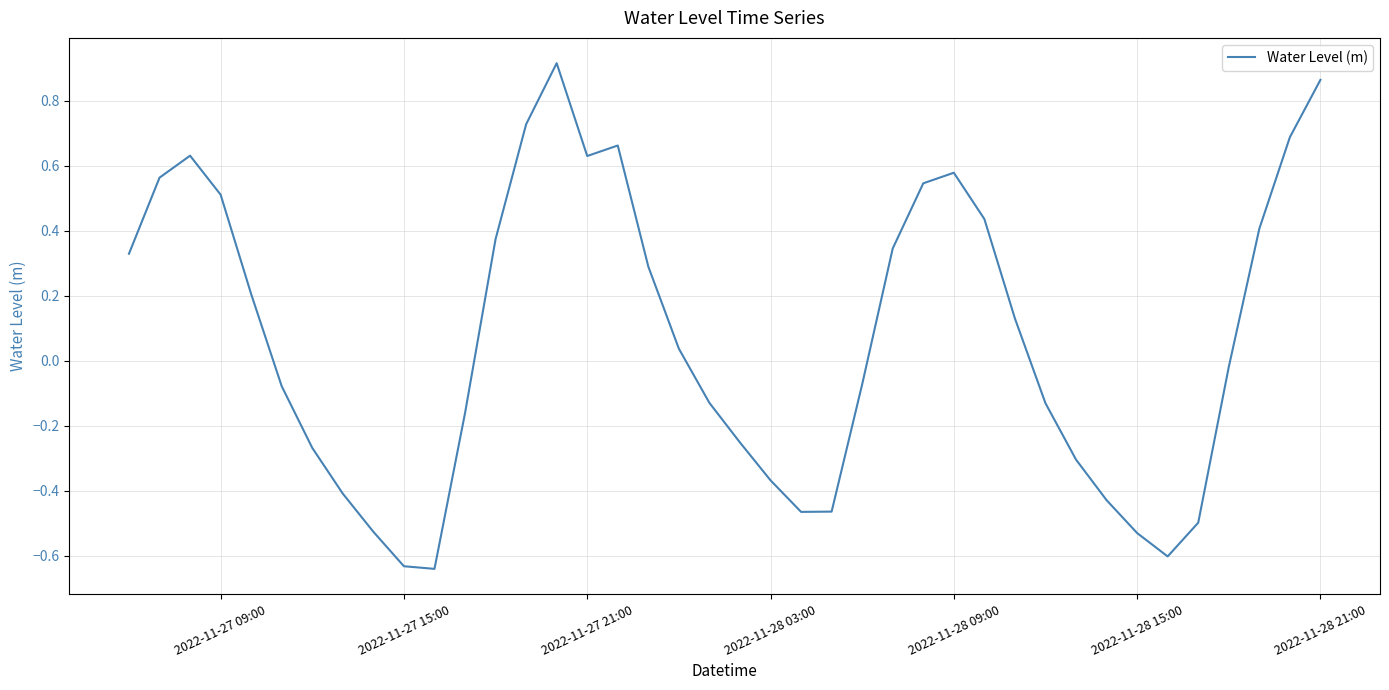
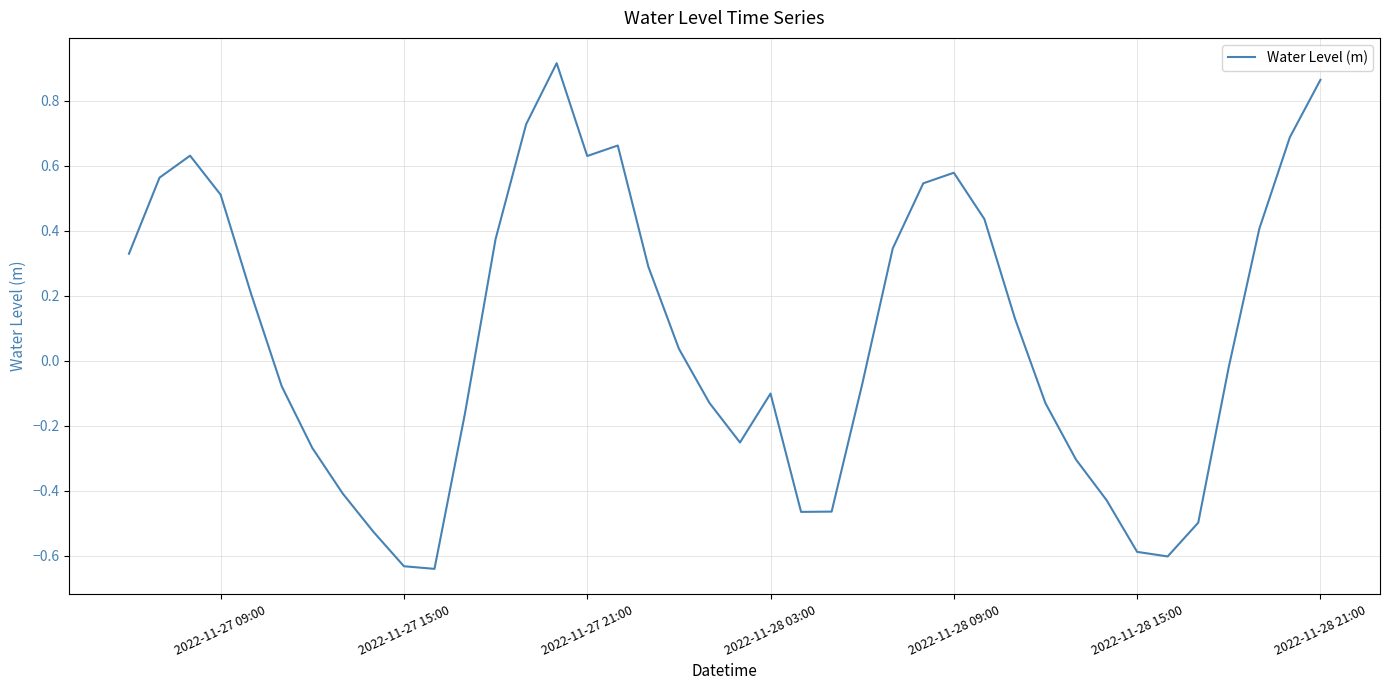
2022-11-28 03:00: -0.37 -> -0.10
2022-11-28 15:00: -0.53 -> -0.59
